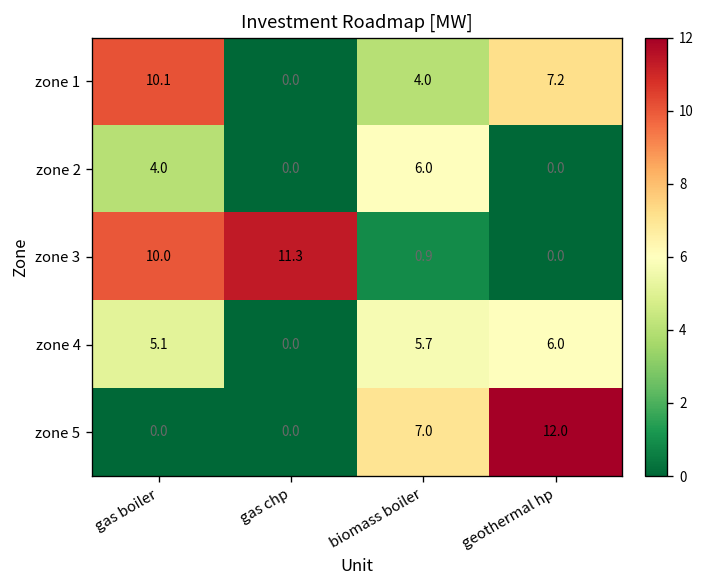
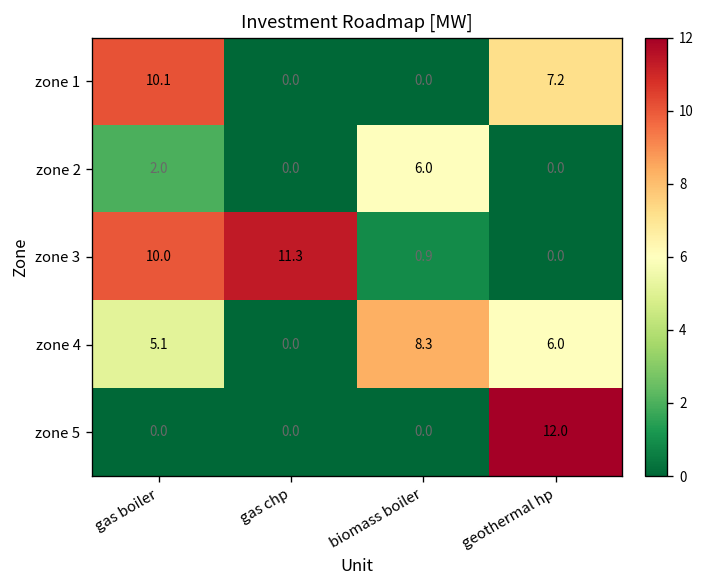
zone 1, biomass boiler: 4.0 -> 0.0
zone 2, gas boiler: 4.0 -> 2.0
zone 4, biomass boiler: 5.7 -> 8.3
zone 5, biomass boiler: 7.0 -> 0.0
